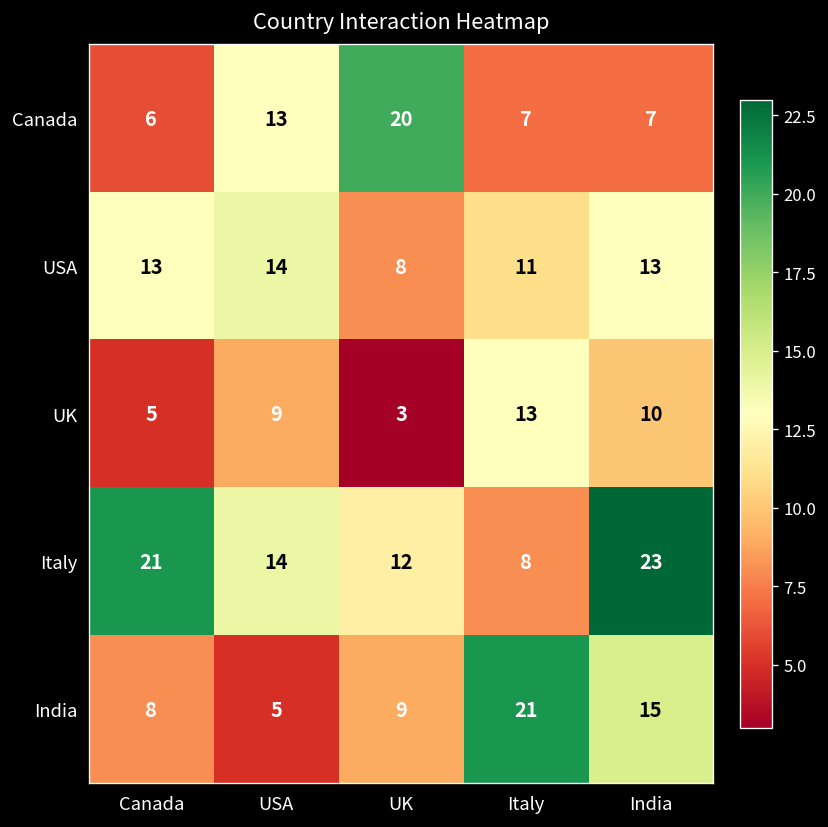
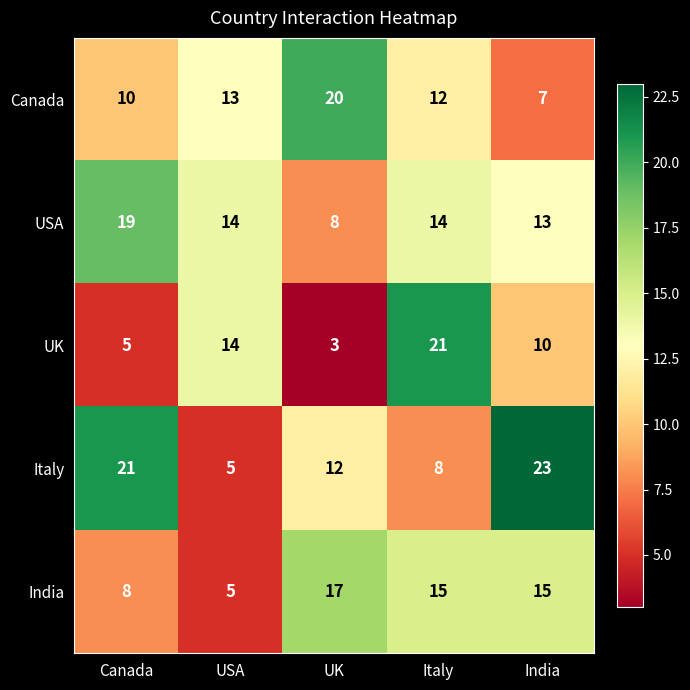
Canada, Canada: 6 -> 10
Canada, Italy: 7 -> 12
USA, Canada: 13 -> 19
USA, Italy: 11 -> 14
UK, USA: 9 -> 14
UK, Italy: 13 -> 21
Italy, USA: 14 -> 5
India, UK: 9 -> 17
India, Italy: 21 -> 15
